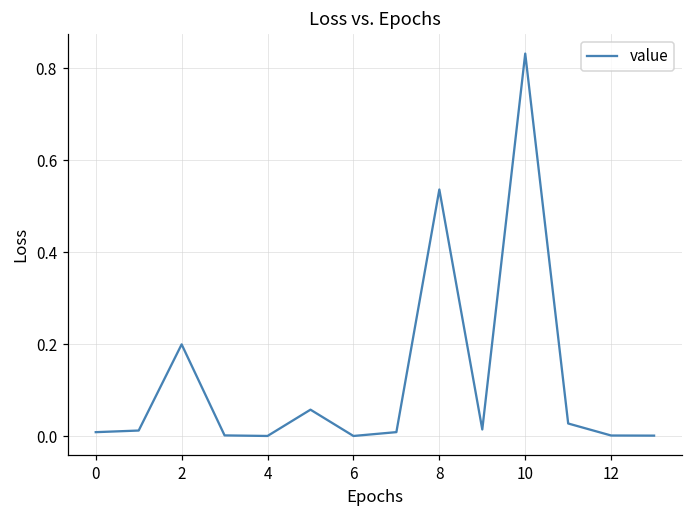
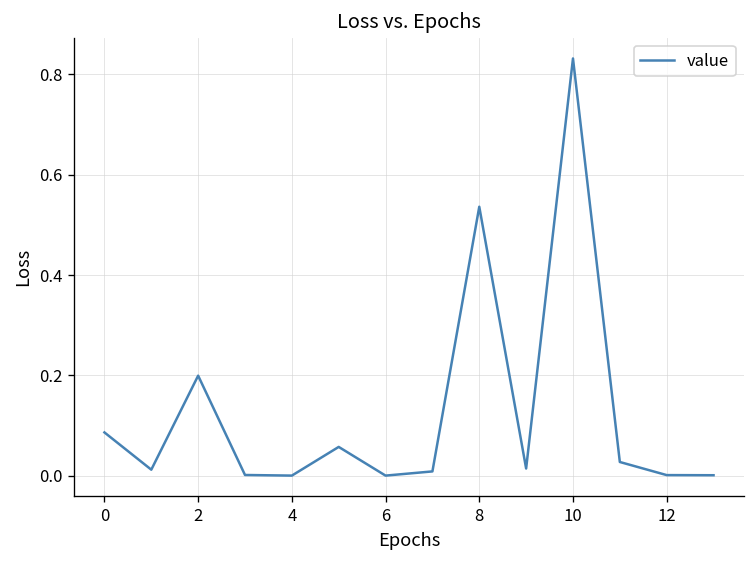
0: 0.01 -> 0.09
